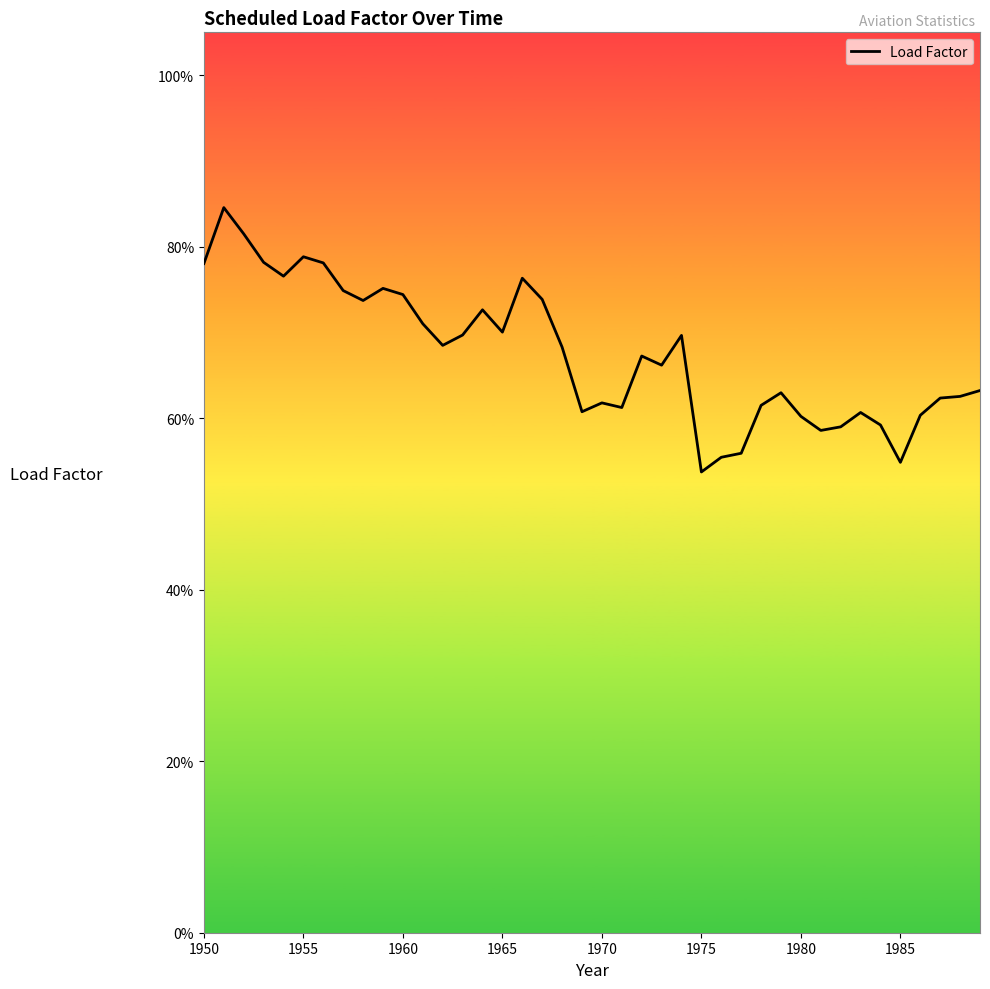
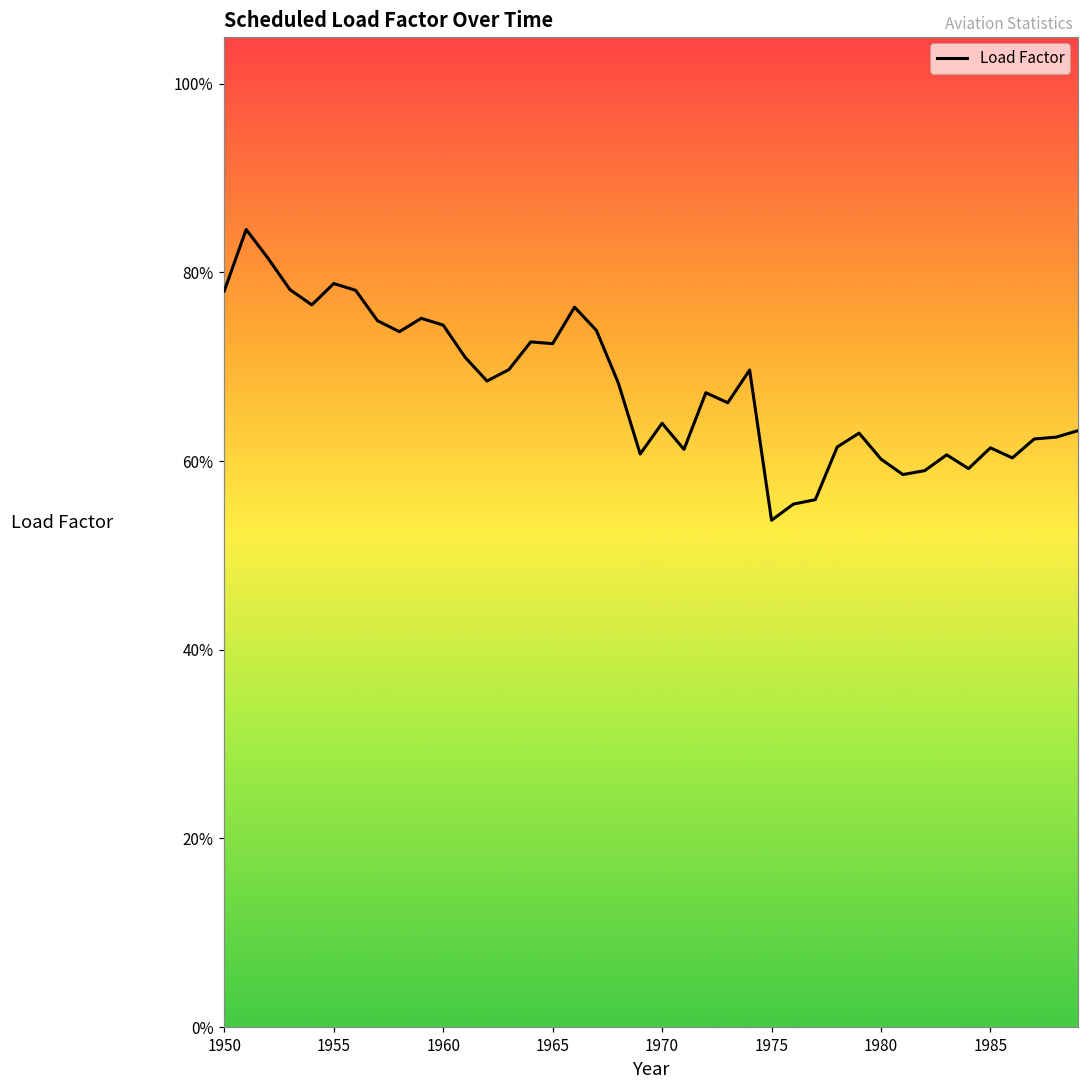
1965: 70% -> 72%
1970: 62% -> 64%
1985: 55% -> 61%
